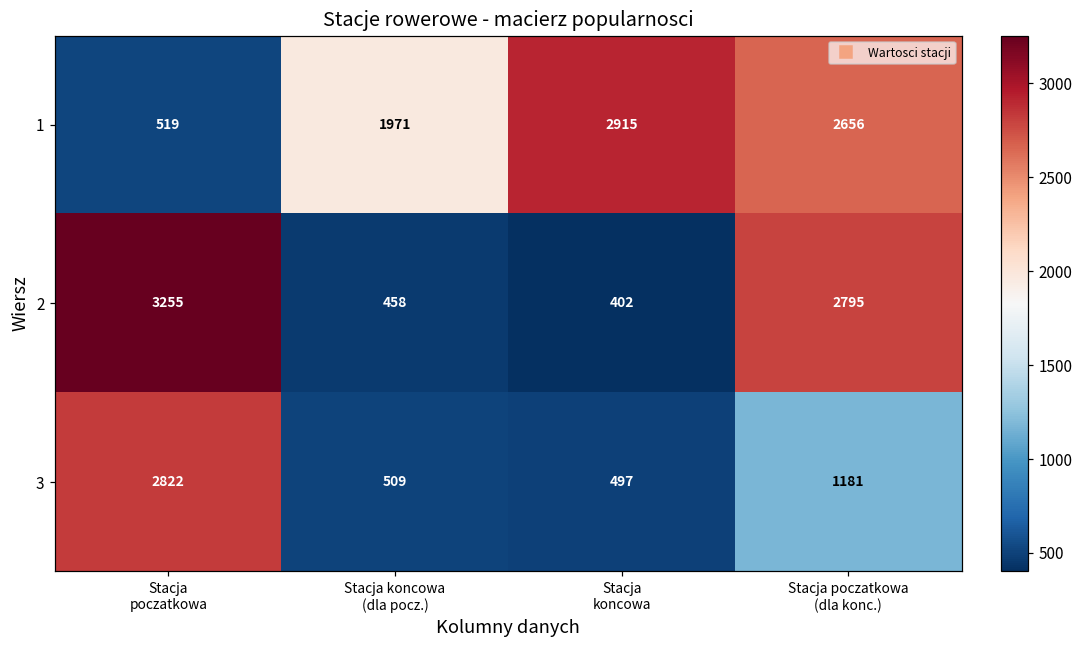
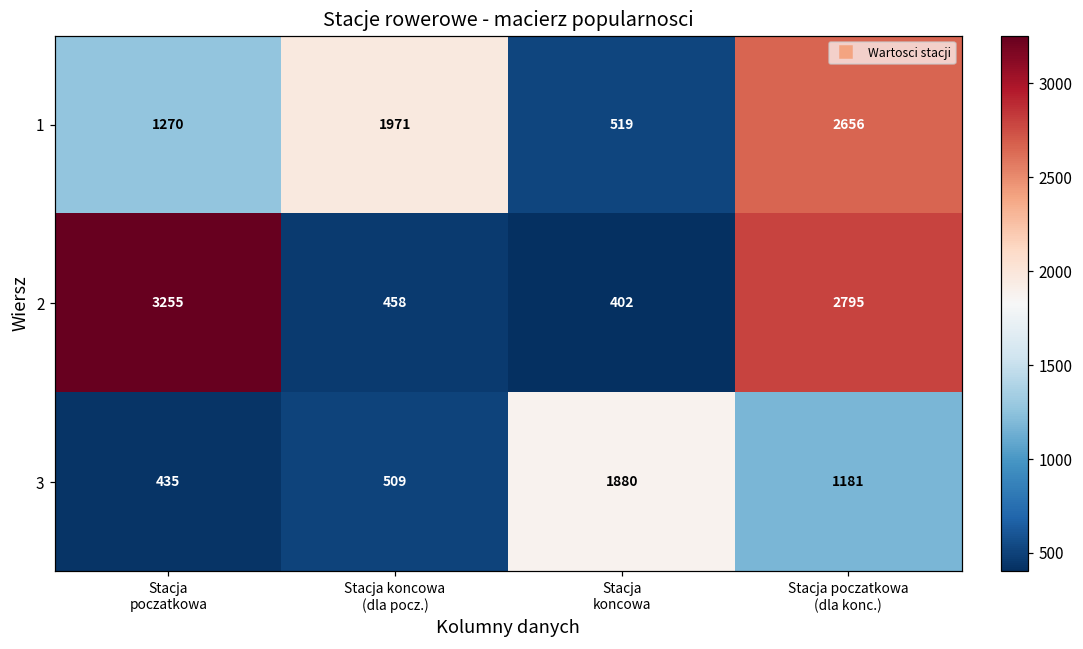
1, Stacja poczatkowa: 519 -> 1270
1, Stacja koncowa: 2915 -> 519
3, Stacja poczatkowa: 2822 -> 435
3, Stacja koncowa: 497 -> 1880
